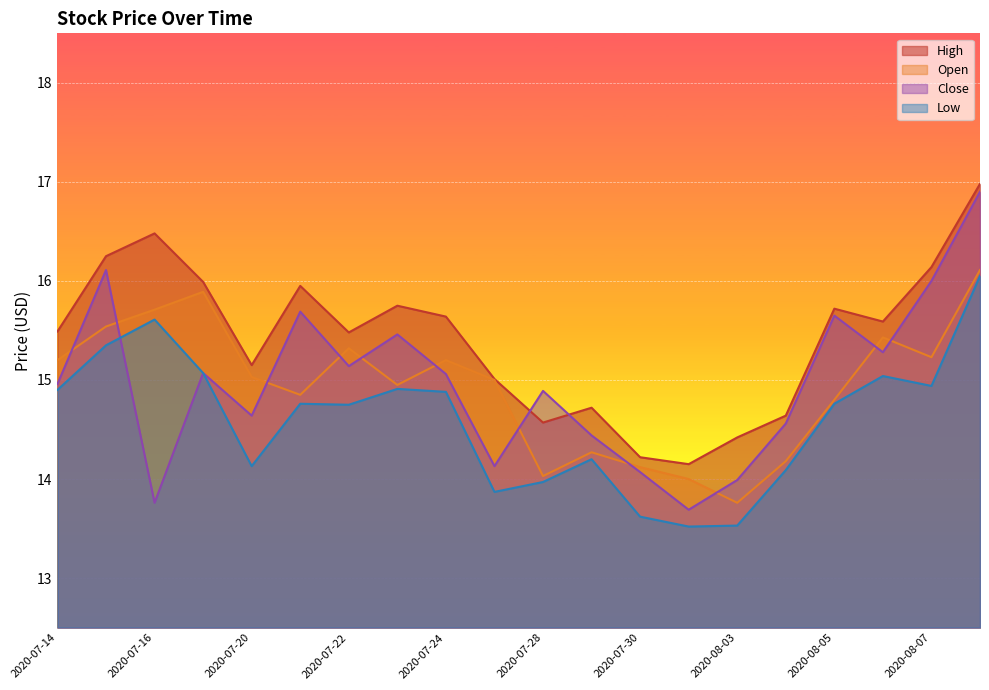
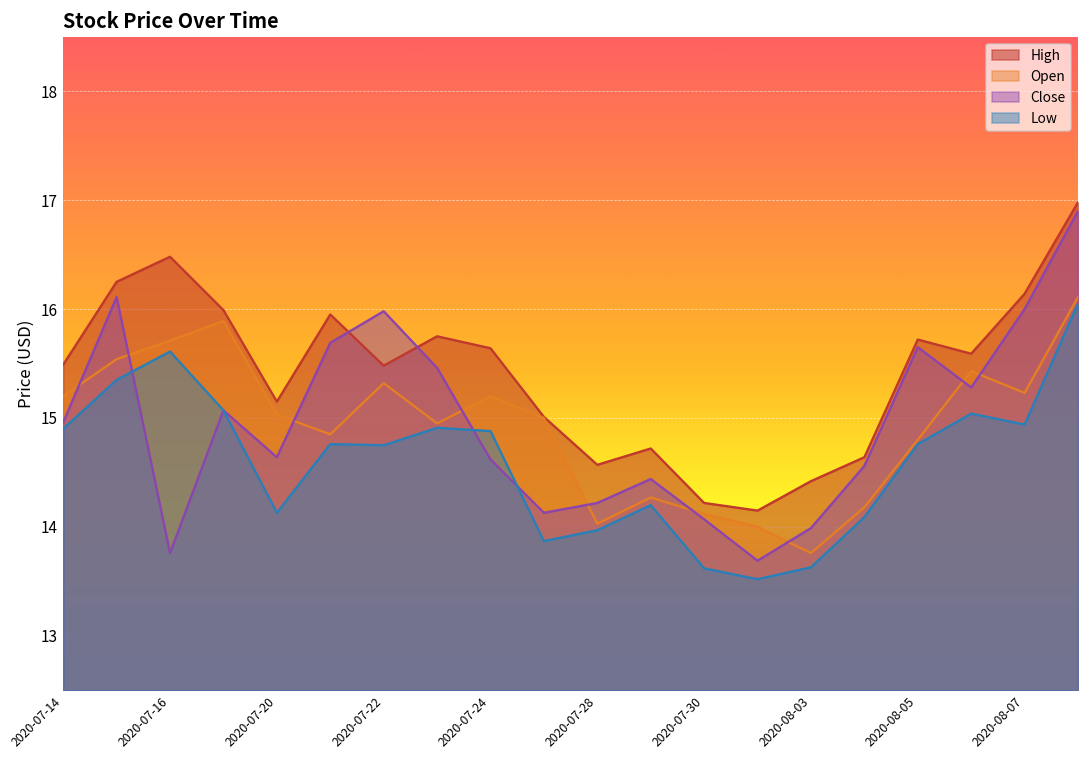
Close, 2020-07-22: 15.1 -> 16.0
Close, 2020-07-24: 15.1 -> 14.6
Close, 2020-07-28: 14.9 -> 14.2
Low, 2020-08-03: 13.5 -> 13.6
